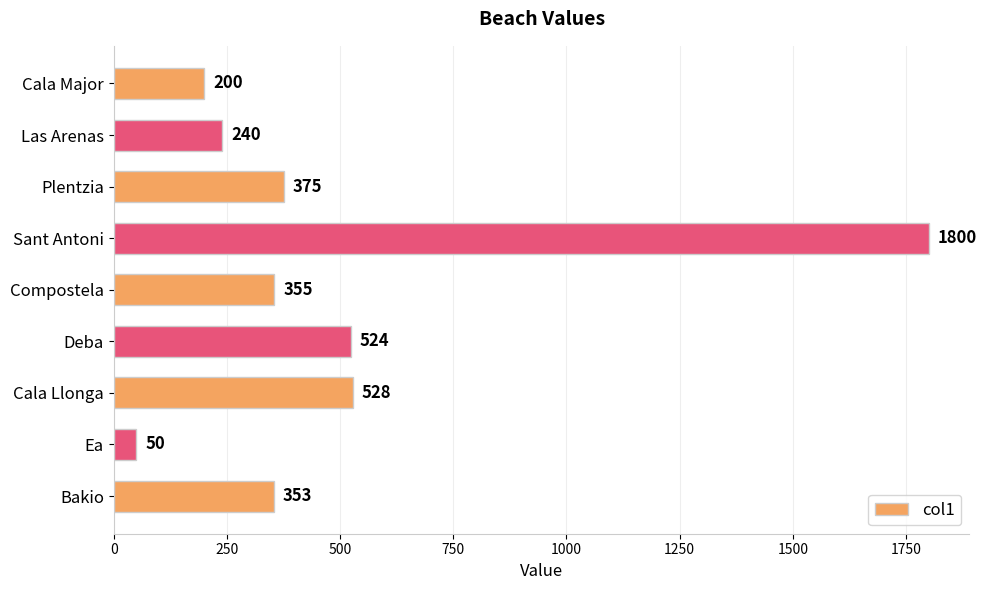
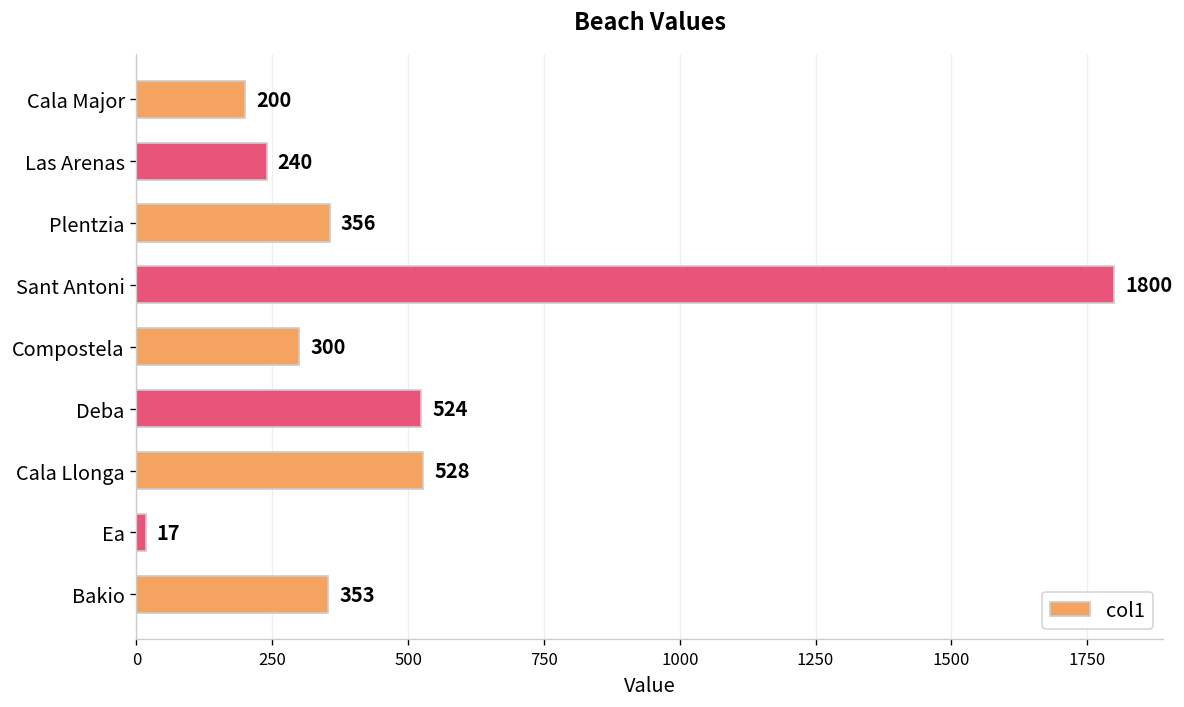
Plentzia: 375 -> 356
Compostela: 355 -> 300
Ea: 50 -> 17
